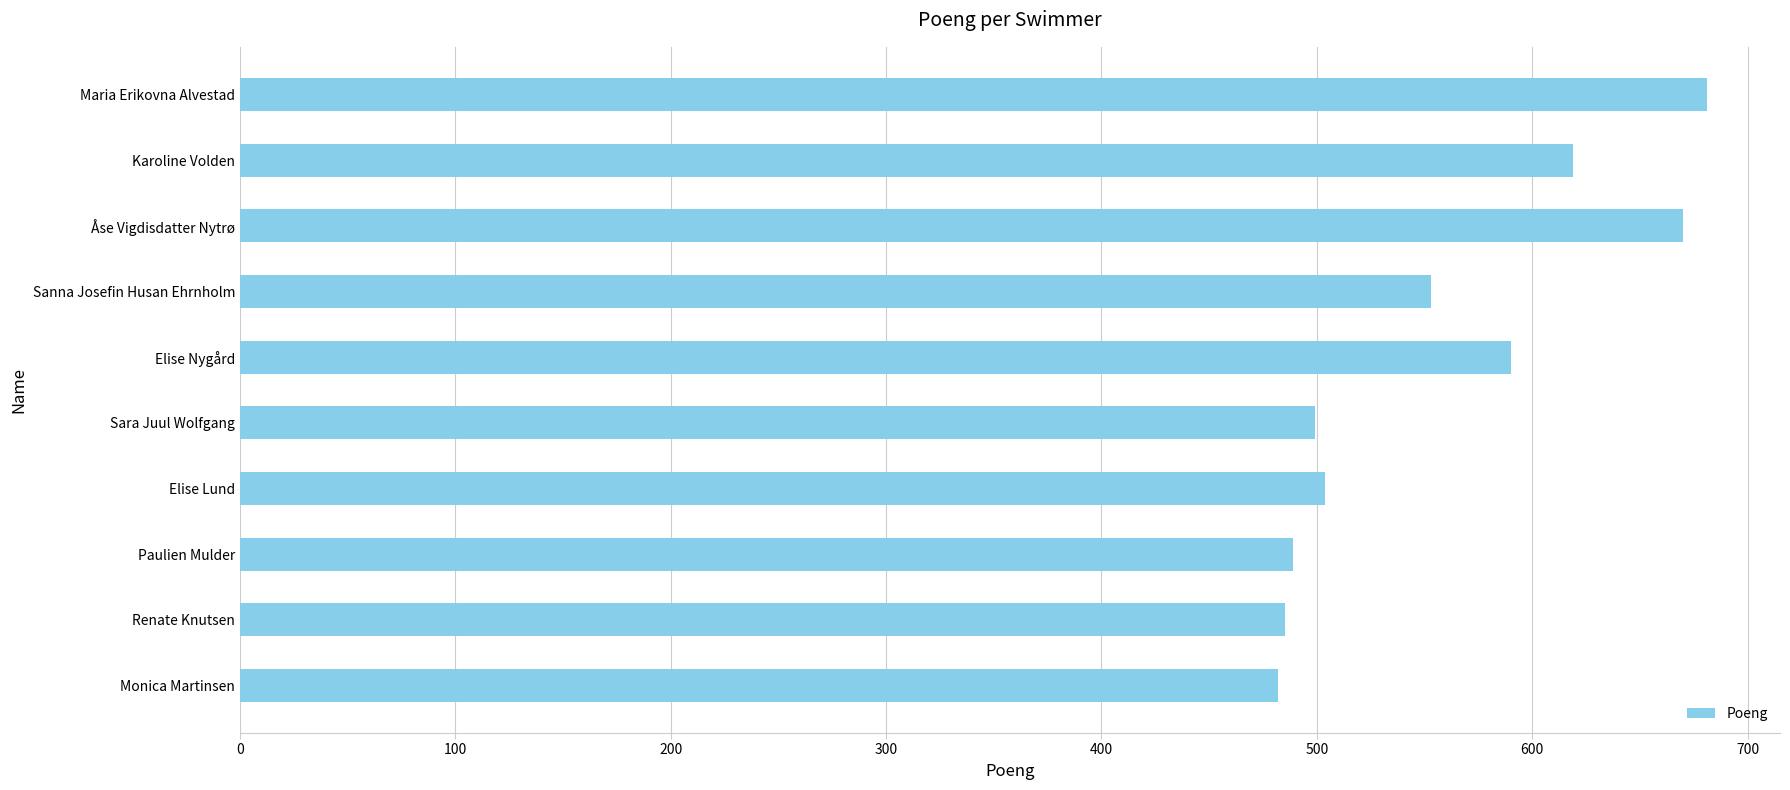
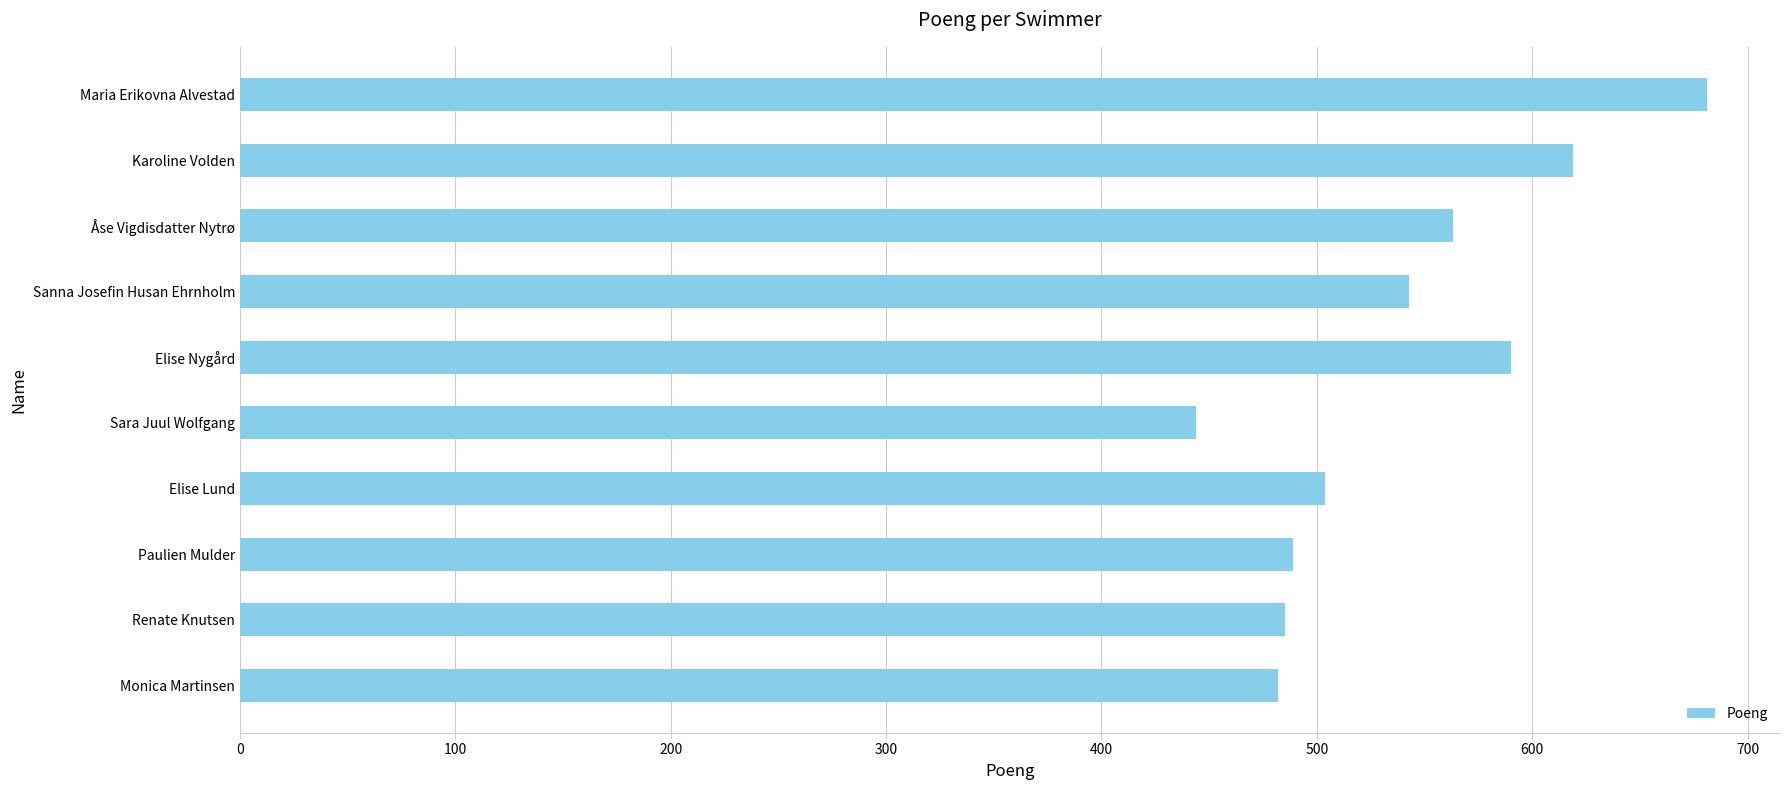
Åse Vigdisdatter Nytrø: 670 -> 563
Sanna Josefin Husan Ehrnholm: 553 -> 543
Sara Juul Wolfgang: 499 -> 444
